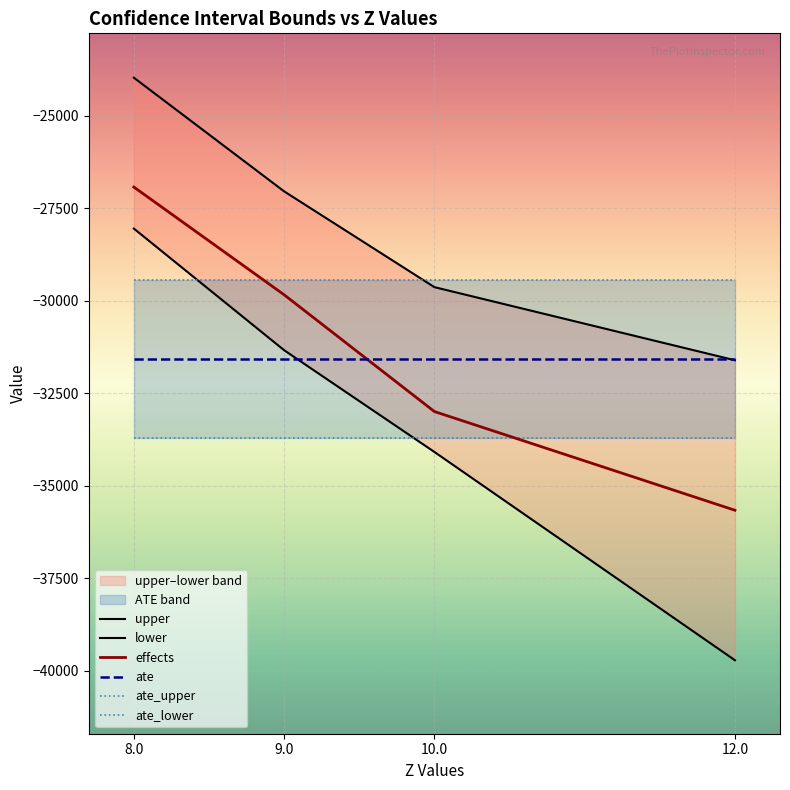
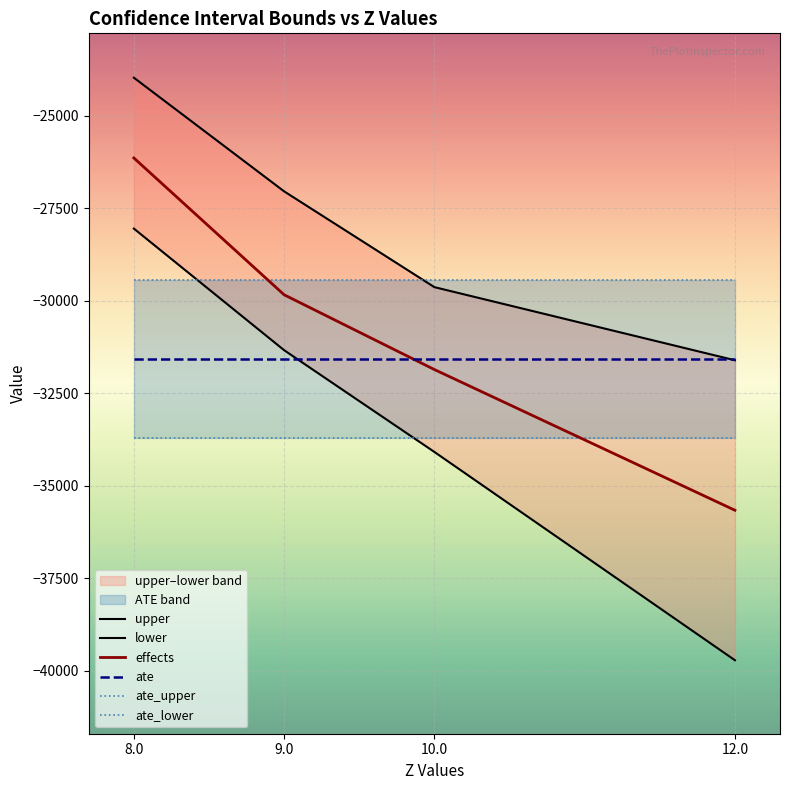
effects, 8.0: -26900 -> -26100
effects, 10.0: -33000 -> -31900
